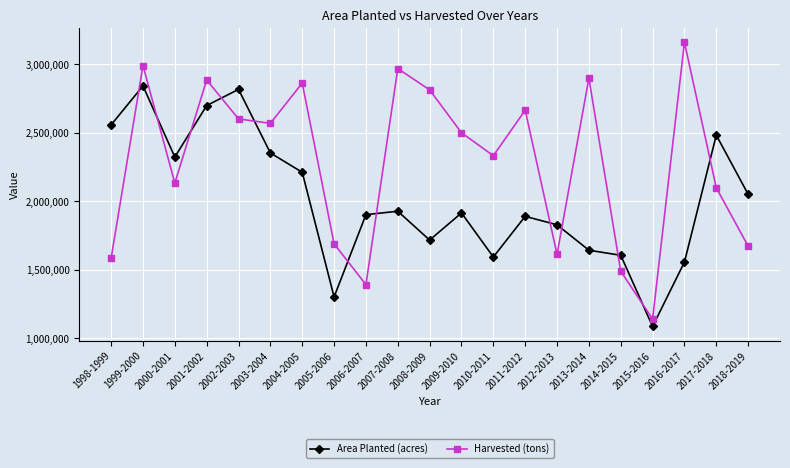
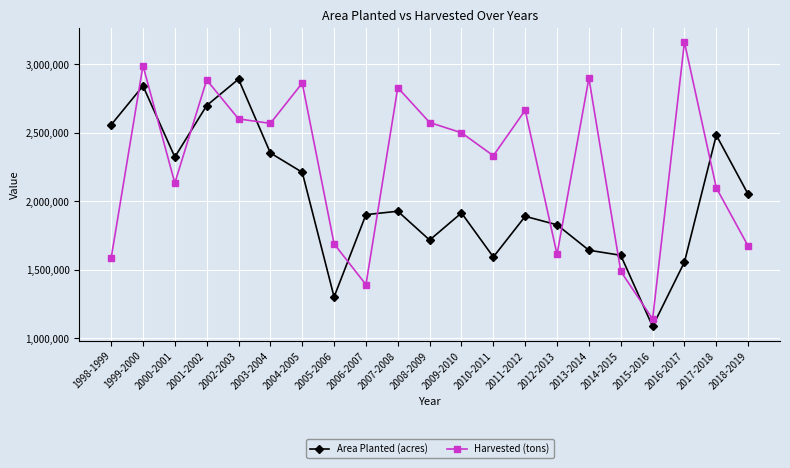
Area Planted (acres), 2002-2003: 2,820,000 -> 2,890,000
Harvested (tons), 2007-2008: 2,970,000 -> 2,830,000
Harvested (tons), 2008-2009: 2,810,000 -> 2,570,000
